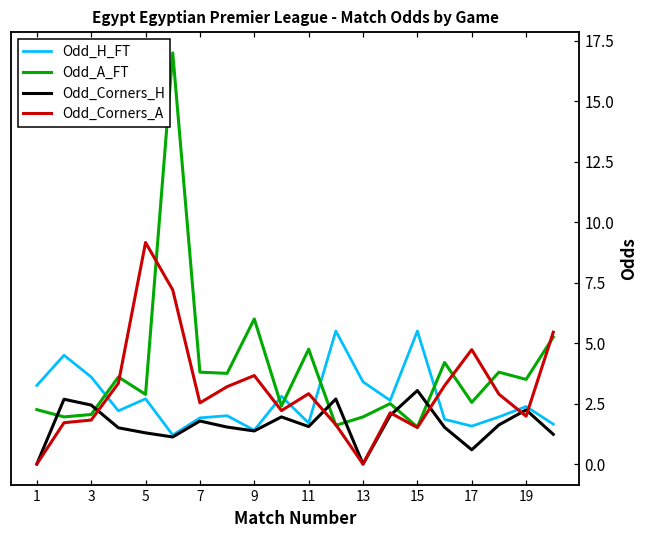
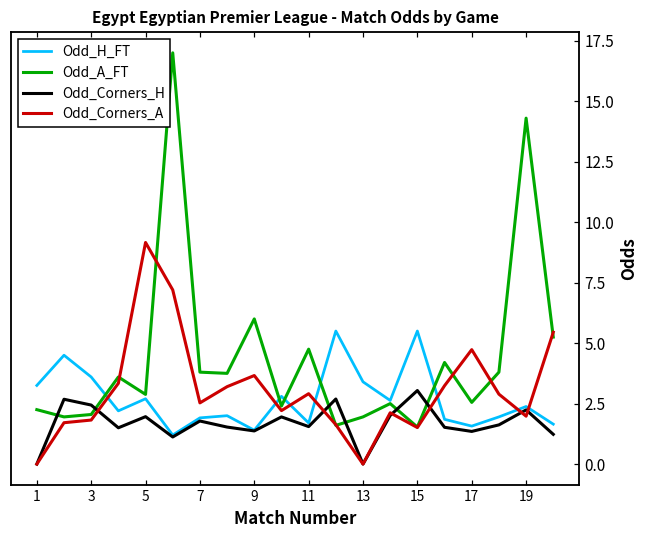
Odd_Corners_H, 5: 1.3 -> 2.0
Odd_Corners_H, 17: 0.6 -> 1.4
Odd_A_FT, 19: 3.5 -> 14.3
